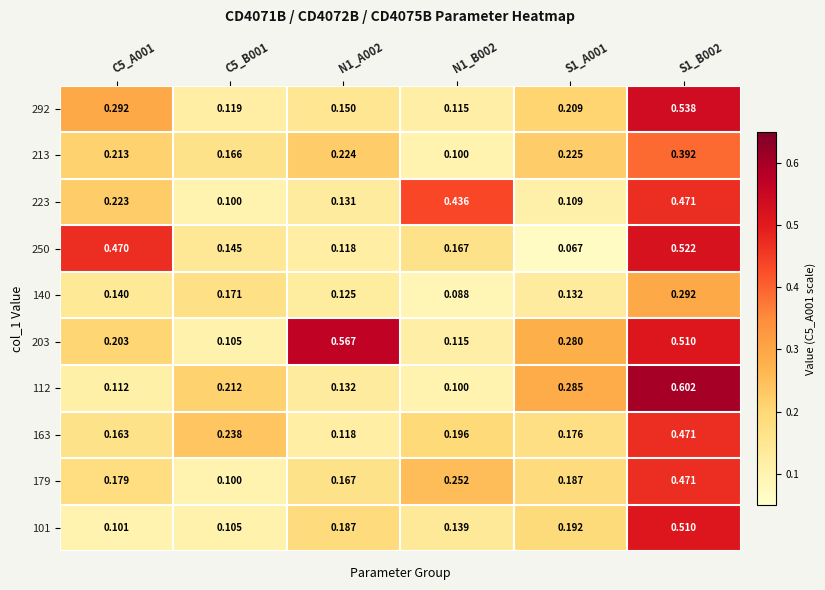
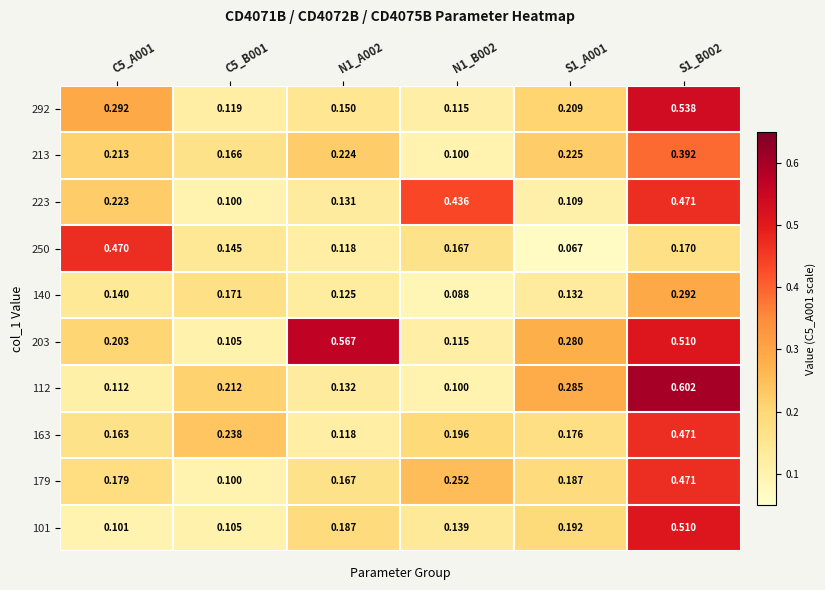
250, S1_B002: 0.522 -> 0.170
